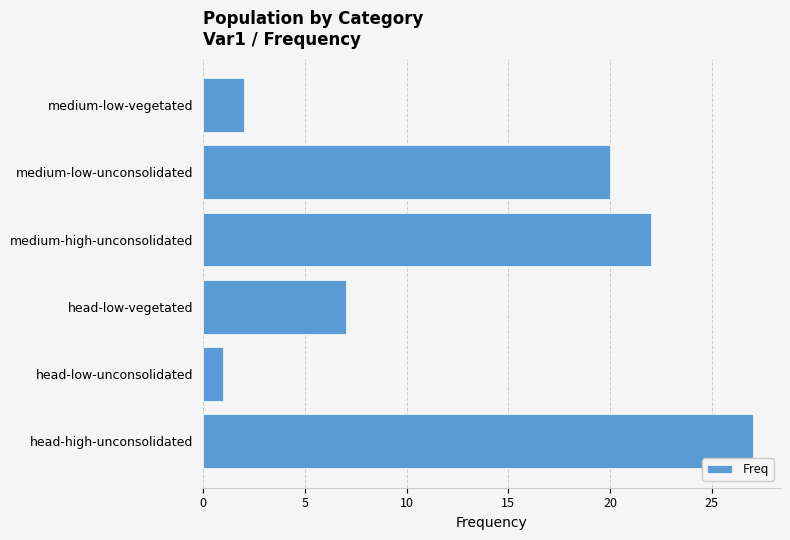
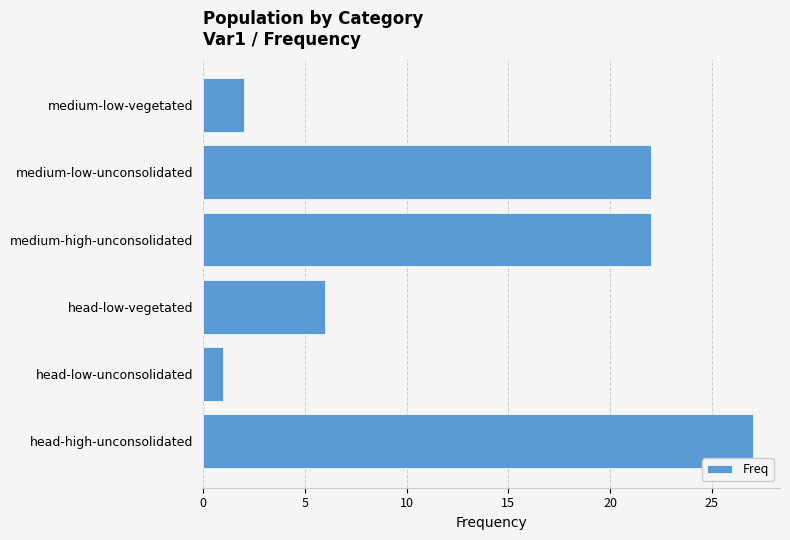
medium-low-unconsolidated: 20 -> 22
head-low-vegetated: 7 -> 6
